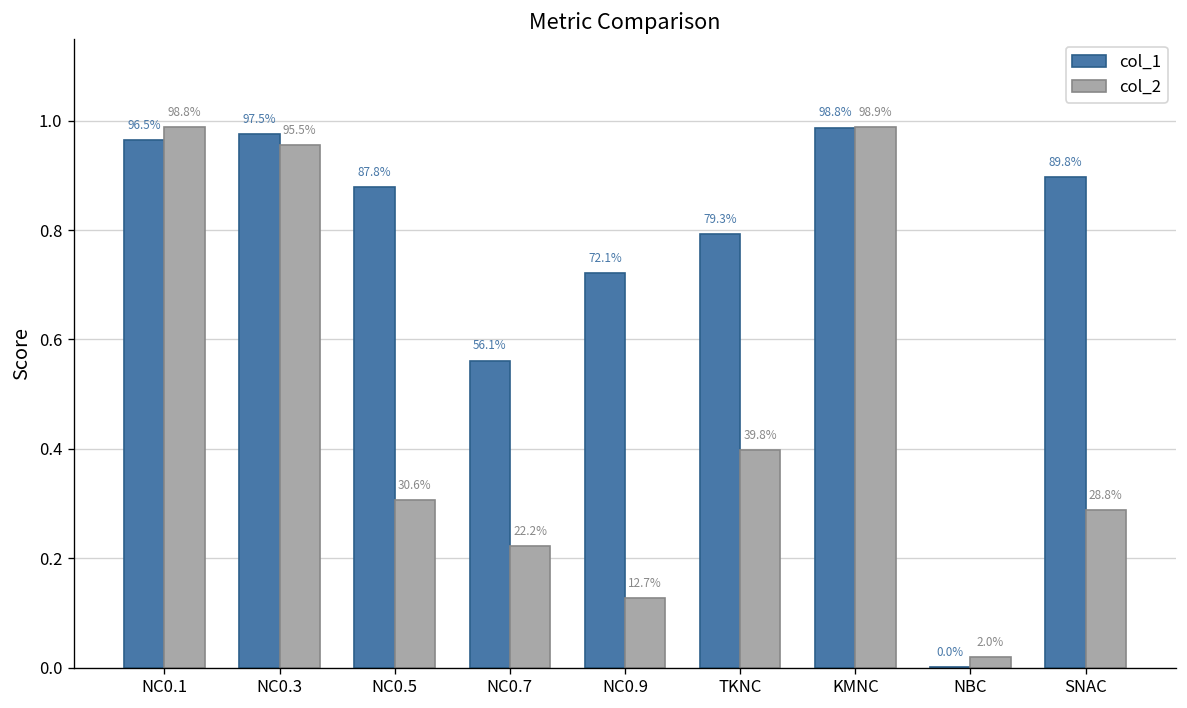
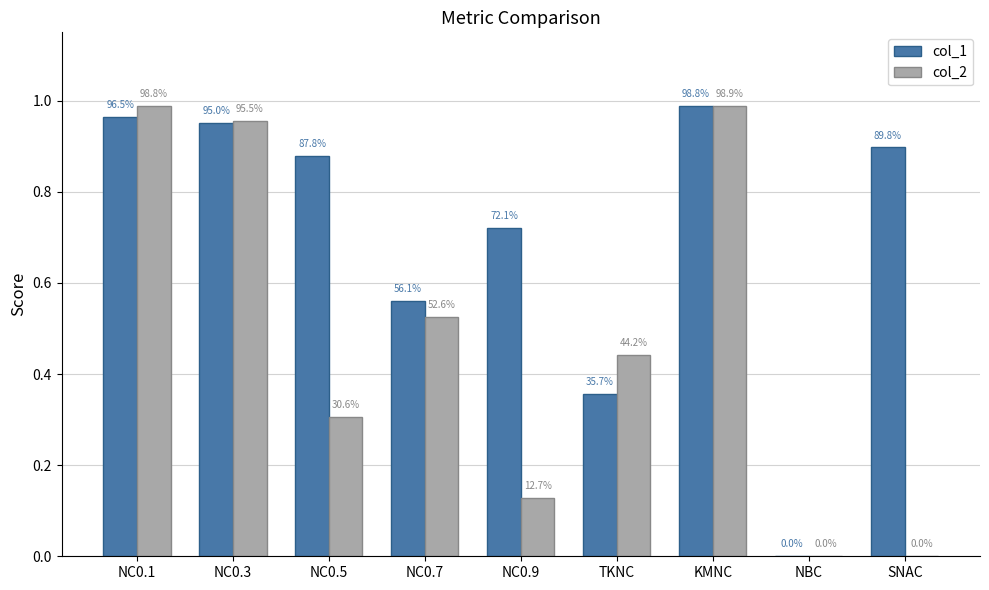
col_1, NC0.3: 97.5% -> 95.0%
col_2, NC0.7: 22.2% -> 52.6%
col_1, TKNC: 79.3% -> 35.7%
col_2, TKNC: 39.8% -> 44.2%
col_2, NBC: 2.0% -> 0.0%
col_2, SNAC: 28.8% -> 0.0%
